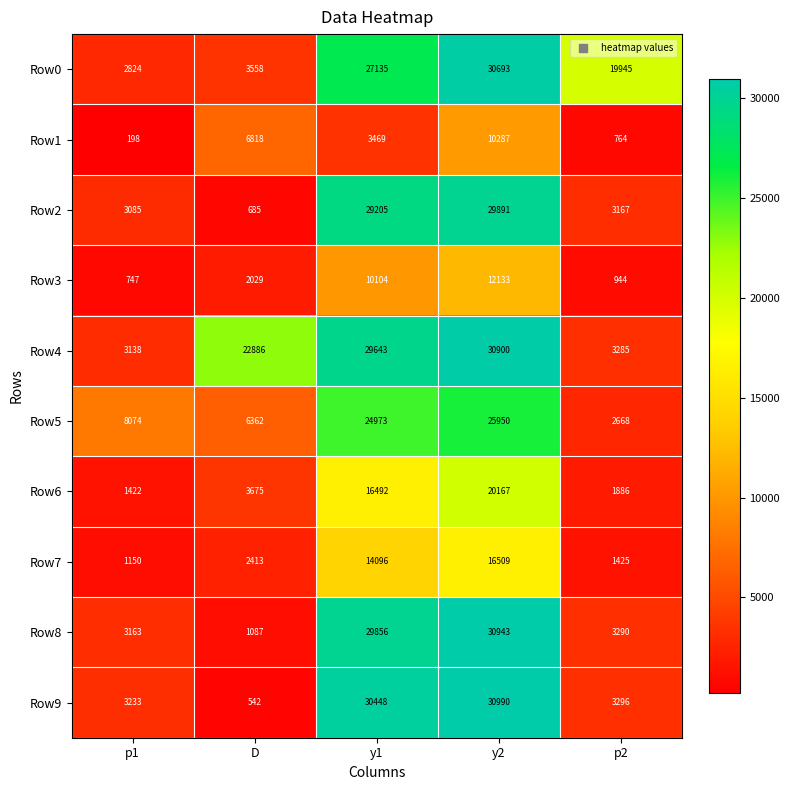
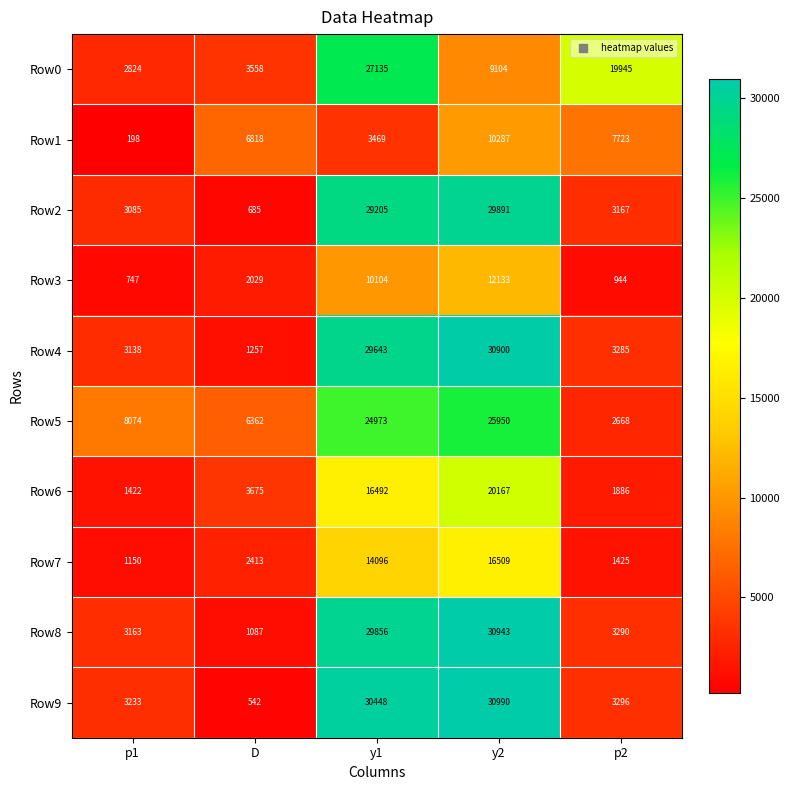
Row0, y2: 30693 -> 9104
Row1, p2: 764 -> 7723
Row4, D: 22886 -> 1257
